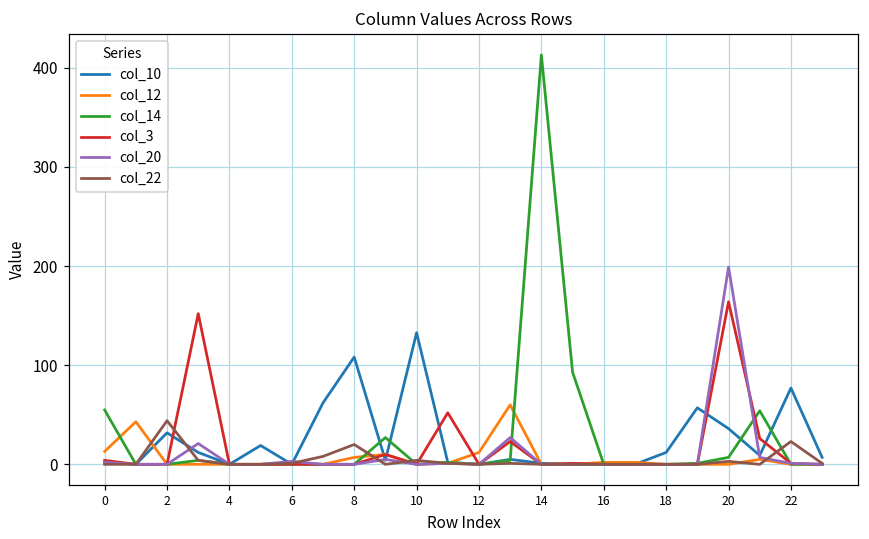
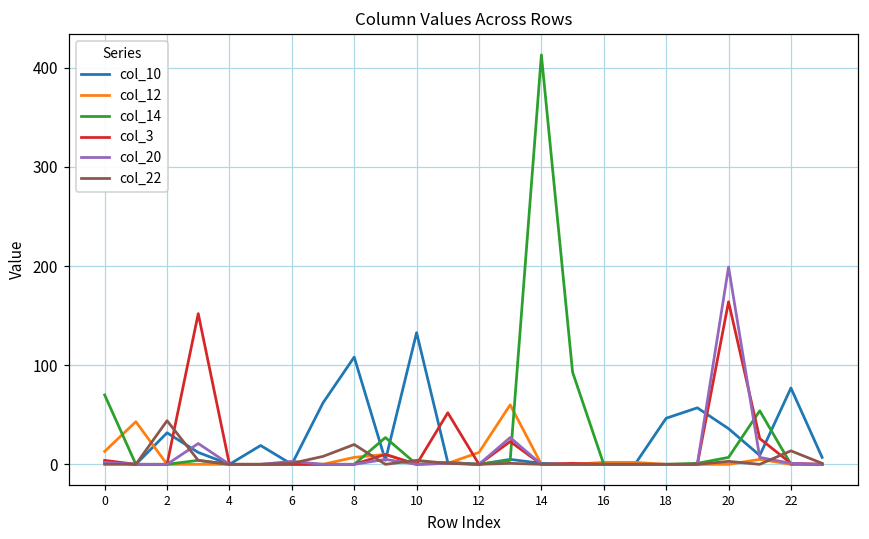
col_14, 0: 50 -> 70
col_10, 18: 10 -> 50
col_22, 22: 20 -> 10
